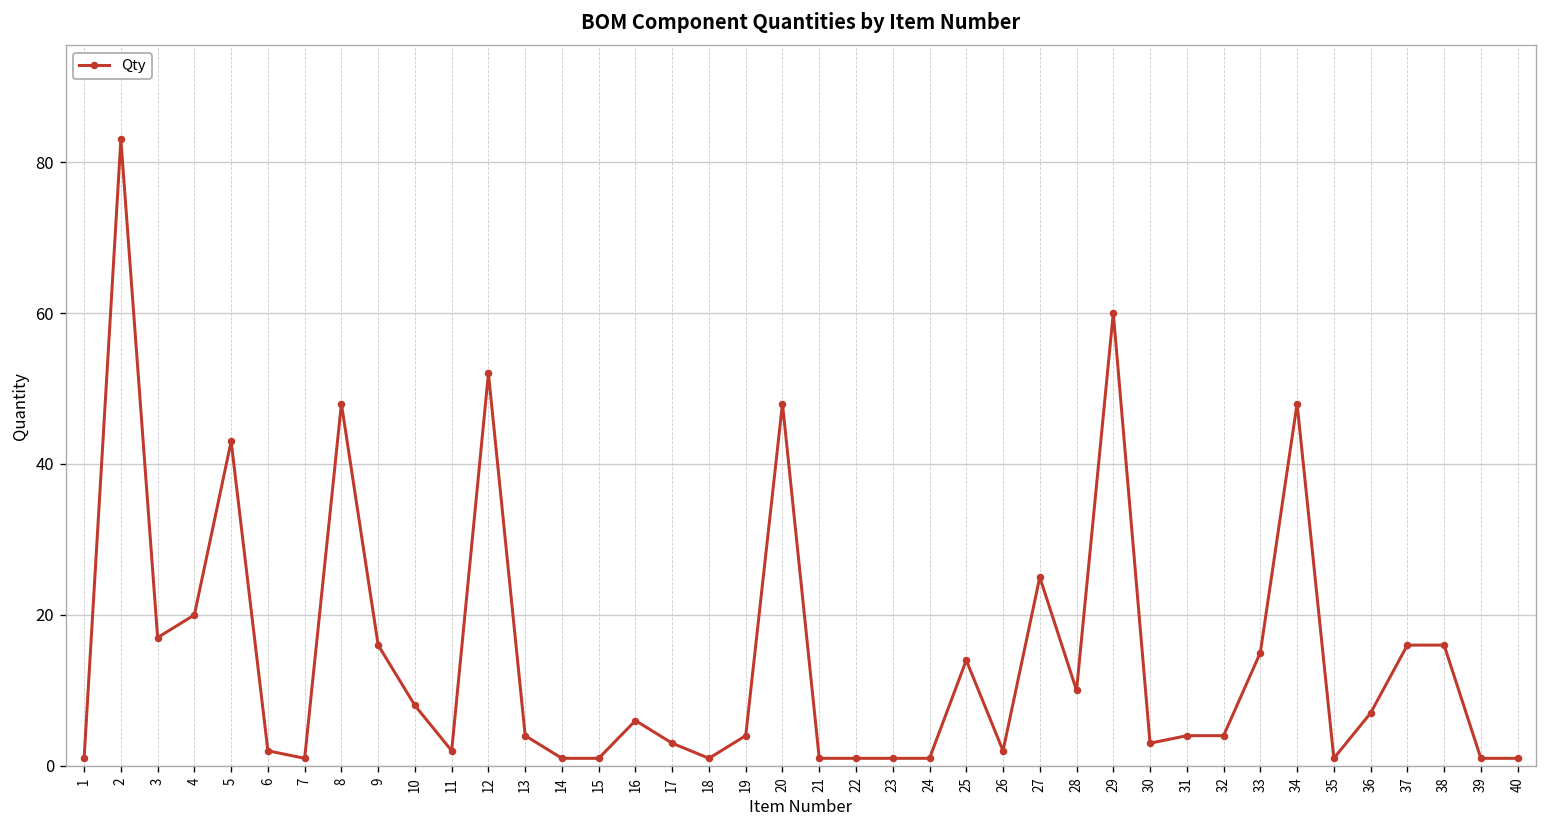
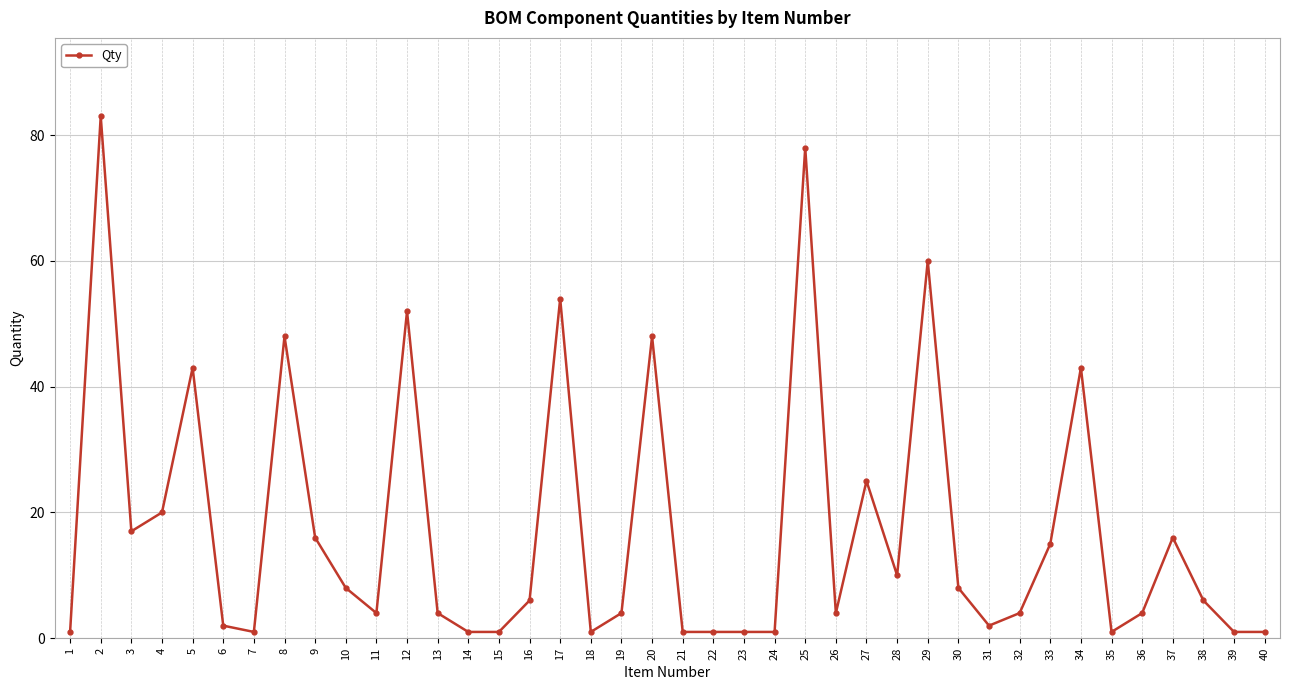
11: 2 -> 4
17: 3 -> 54
25: 14 -> 78
26: 2 -> 4
30: 3 -> 8
31: 4 -> 2
34: 48 -> 43
36: 7 -> 4
38: 16 -> 6
